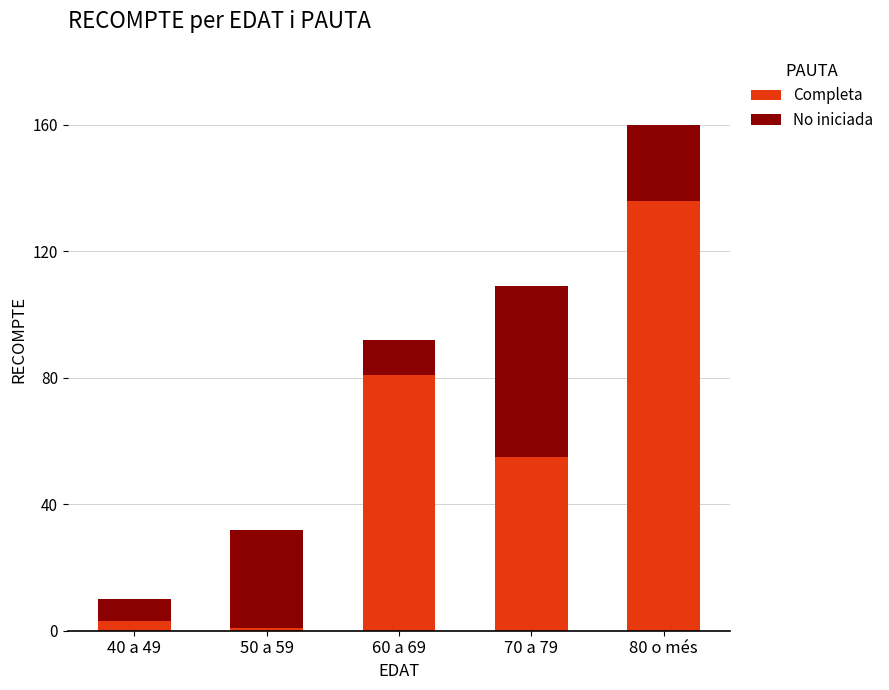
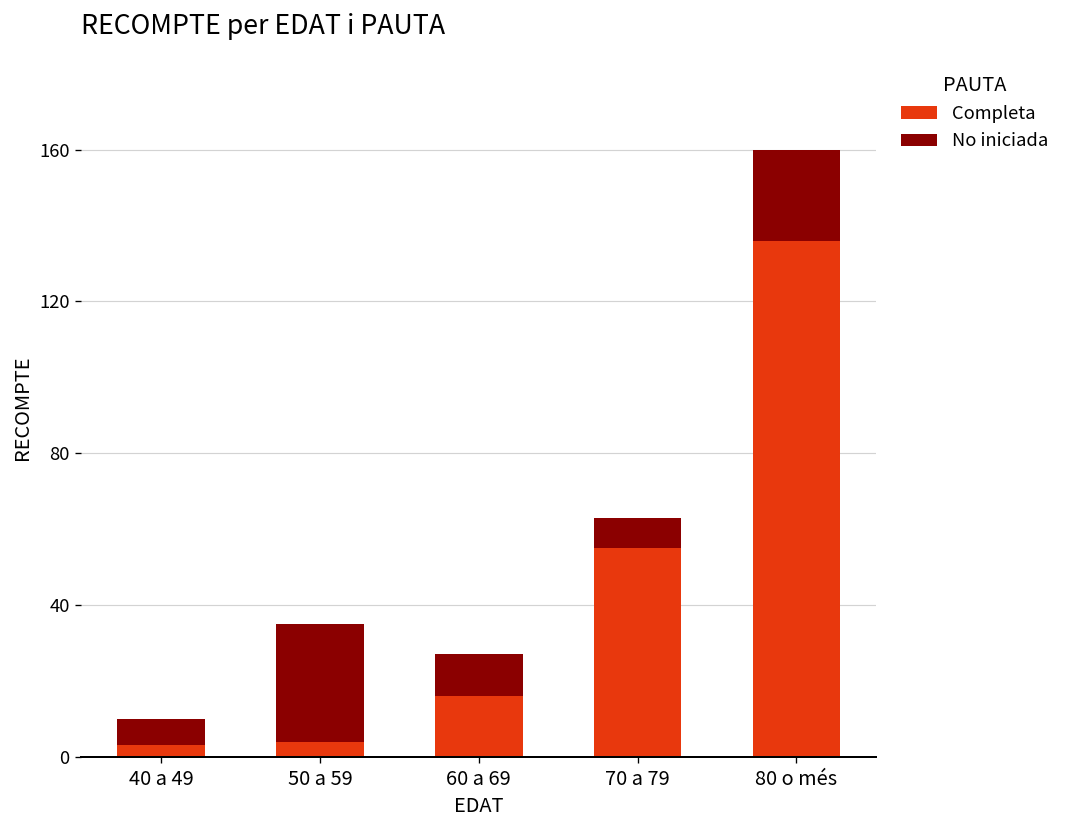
Completa, 50 a 59: 1 -> 4
Completa, 60 a 69: 81 -> 16
No iniciada, 70 a 79: 54 -> 8
